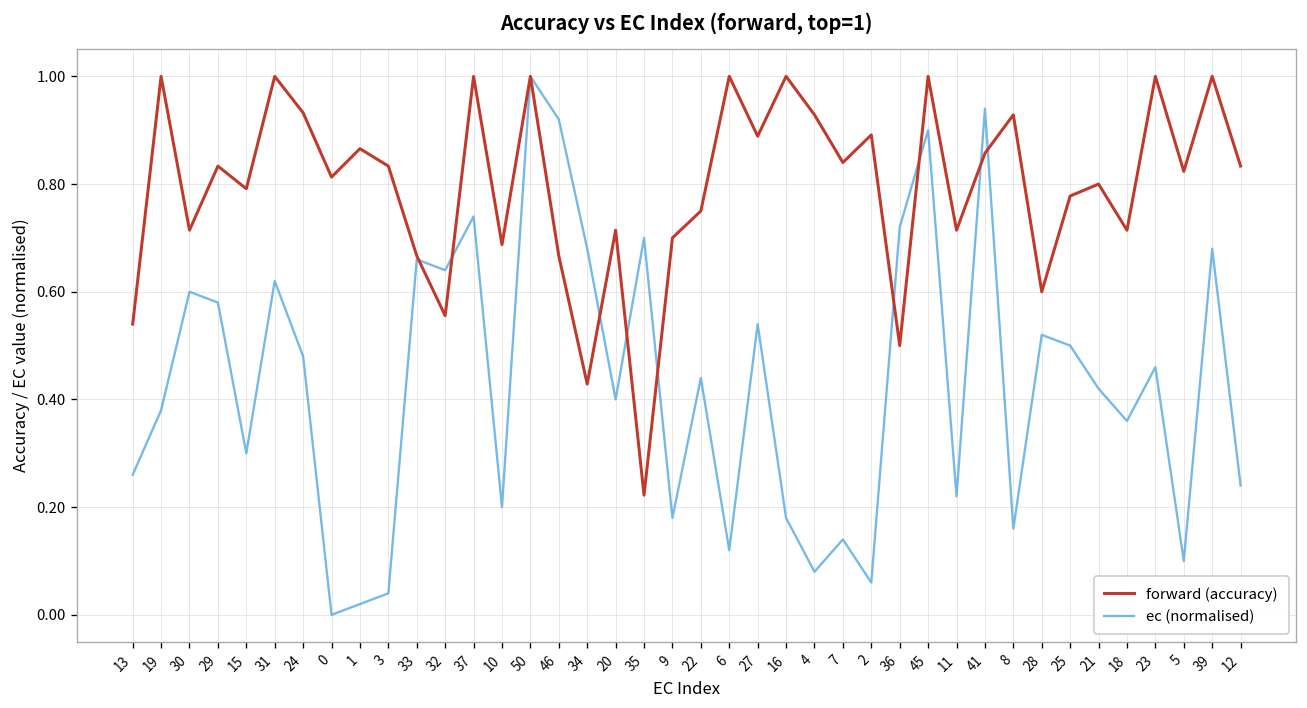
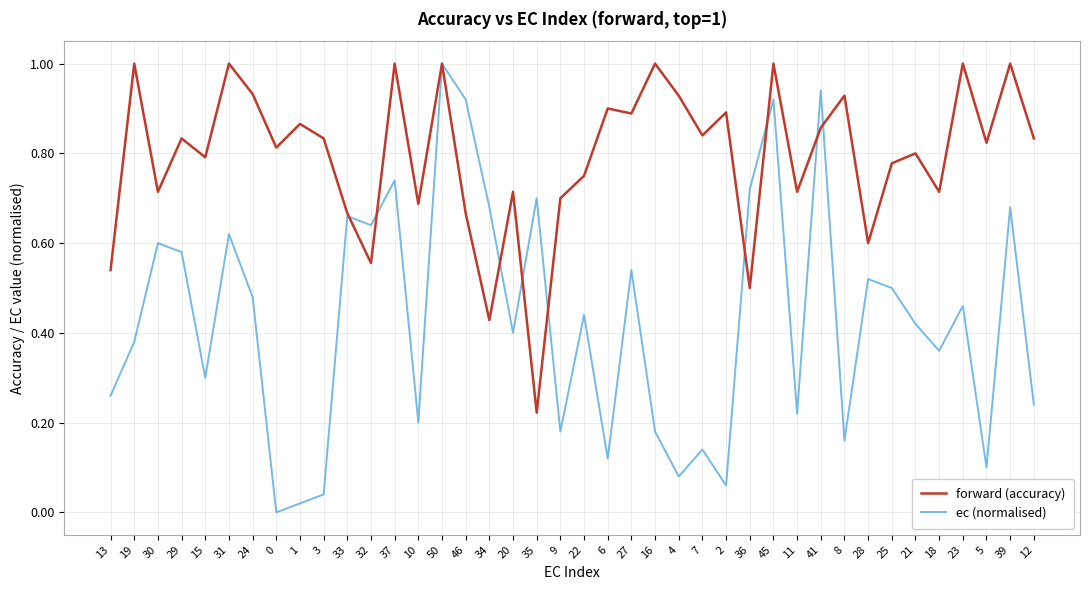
forward (accuracy), 6: 1.0 -> 0.9
ec (normalised), 45: 0.90 -> 0.92
